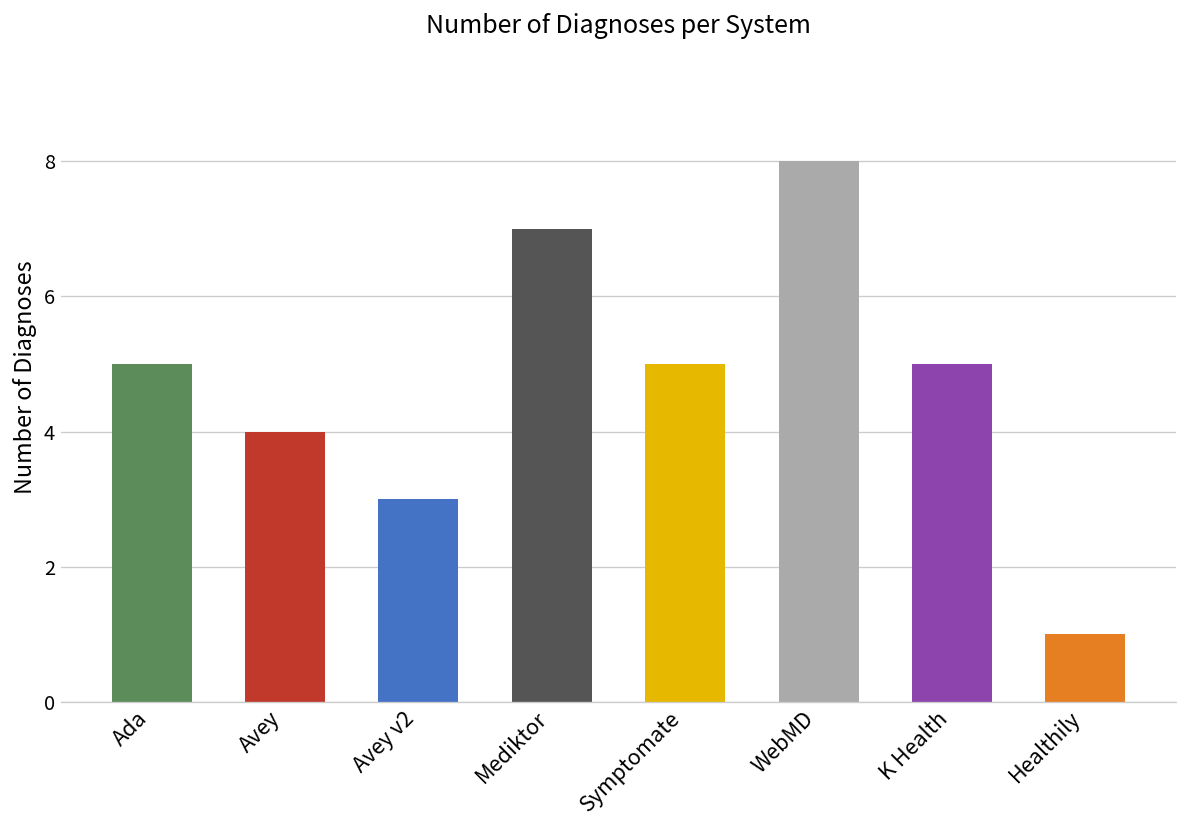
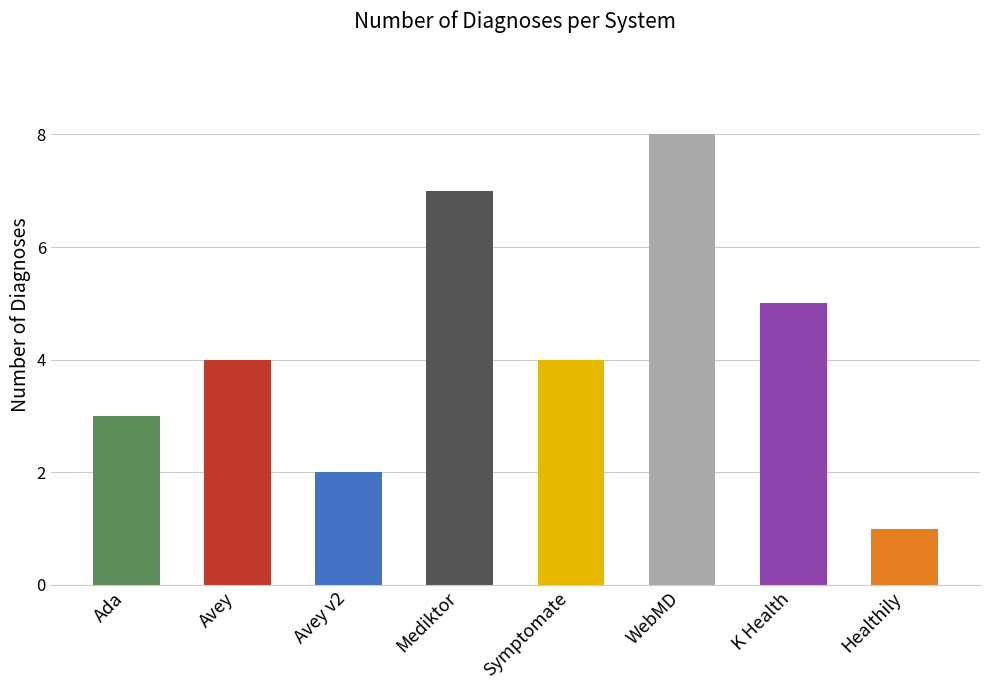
Ada: 5 -> 3
Avey v2: 3 -> 2
Symptomate: 5 -> 4
